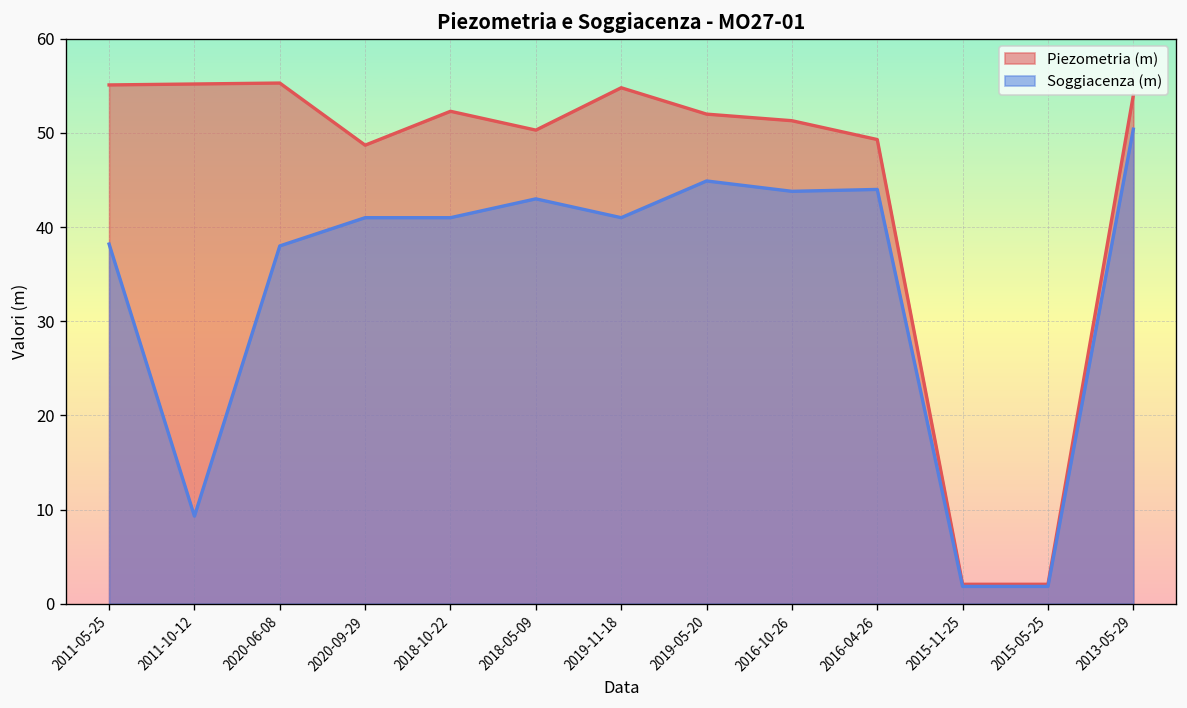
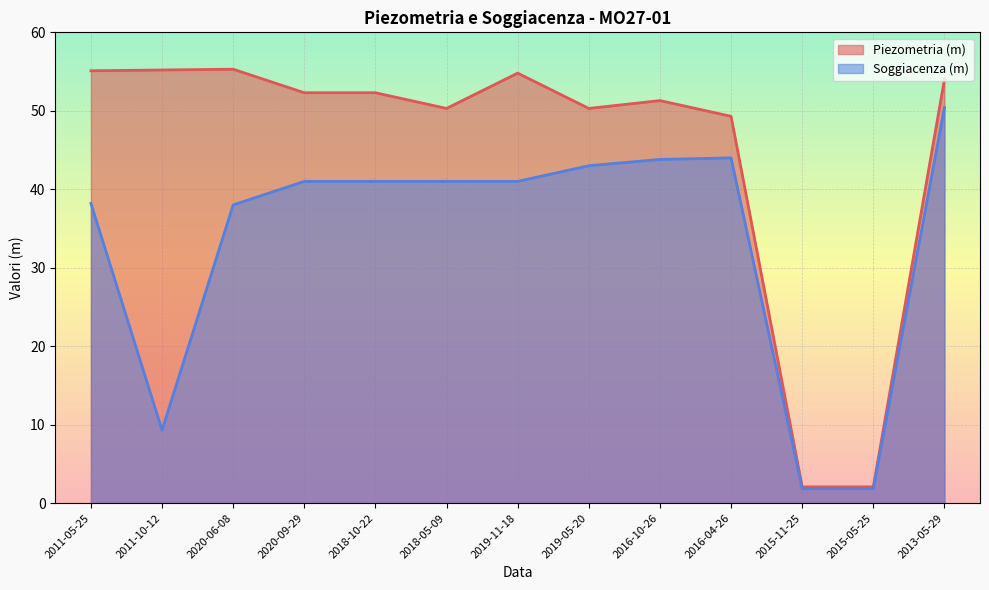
Piezometria (m), 2020-09-29: 49 -> 52
Soggiacenza (m), 2018-05-09: 43 -> 41
Piezometria (m), 2019-05-20: 52 -> 50
Soggiacenza (m), 2019-05-20: 45 -> 43
